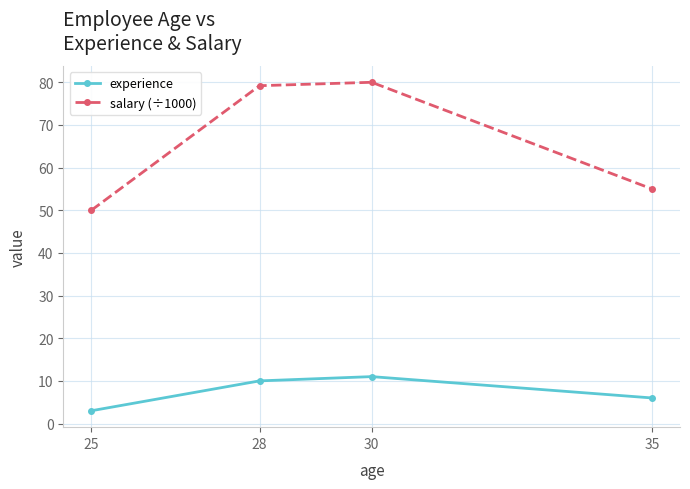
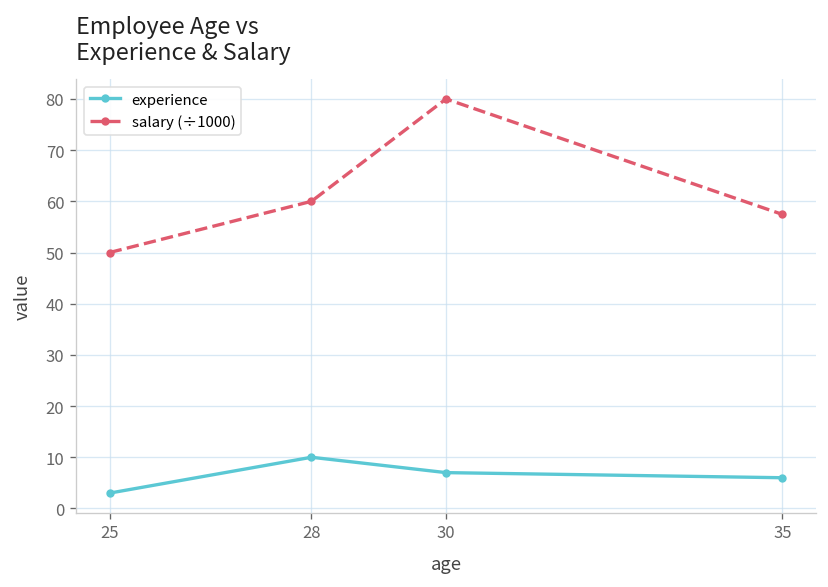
salary (÷1000), 28: 79 -> 60
experience, 30: 11 -> 7
salary (÷1000), 35: 55 -> 57
